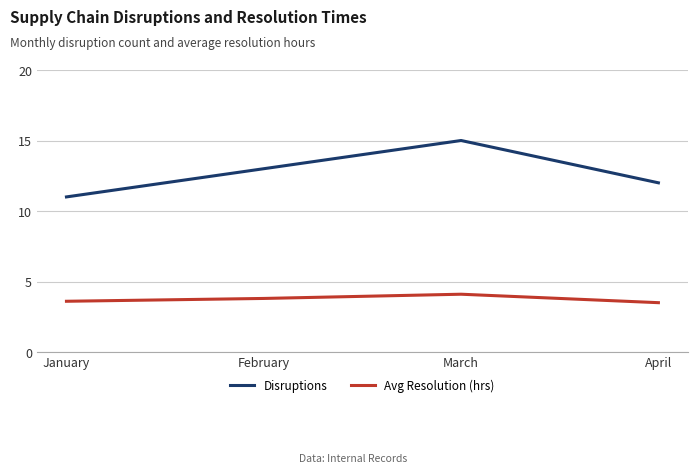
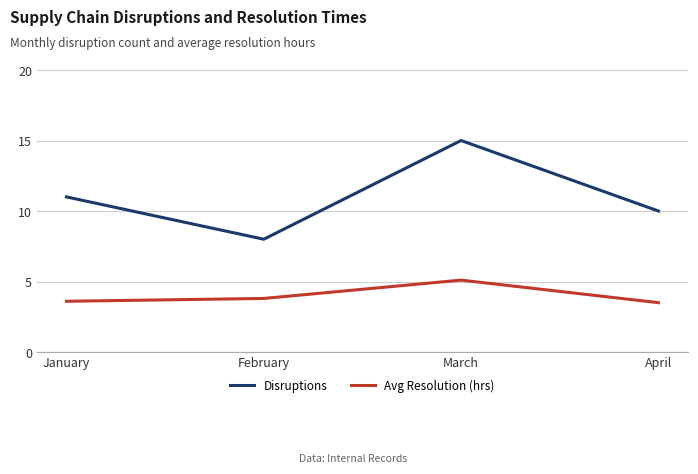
Disruptions, February: 13 -> 8
Avg Resolution (hrs), March: 4.1 -> 5.1
Disruptions, April: 12 -> 10
